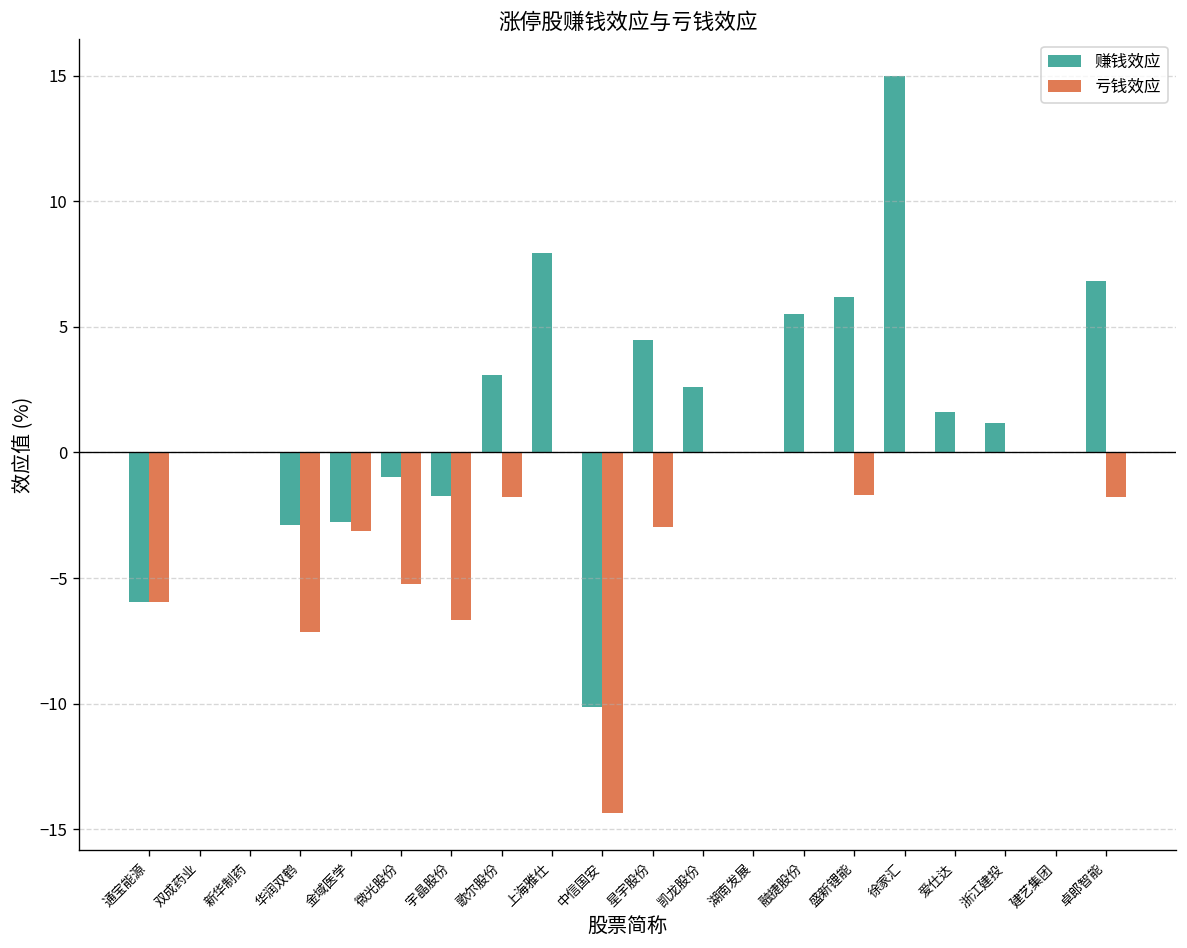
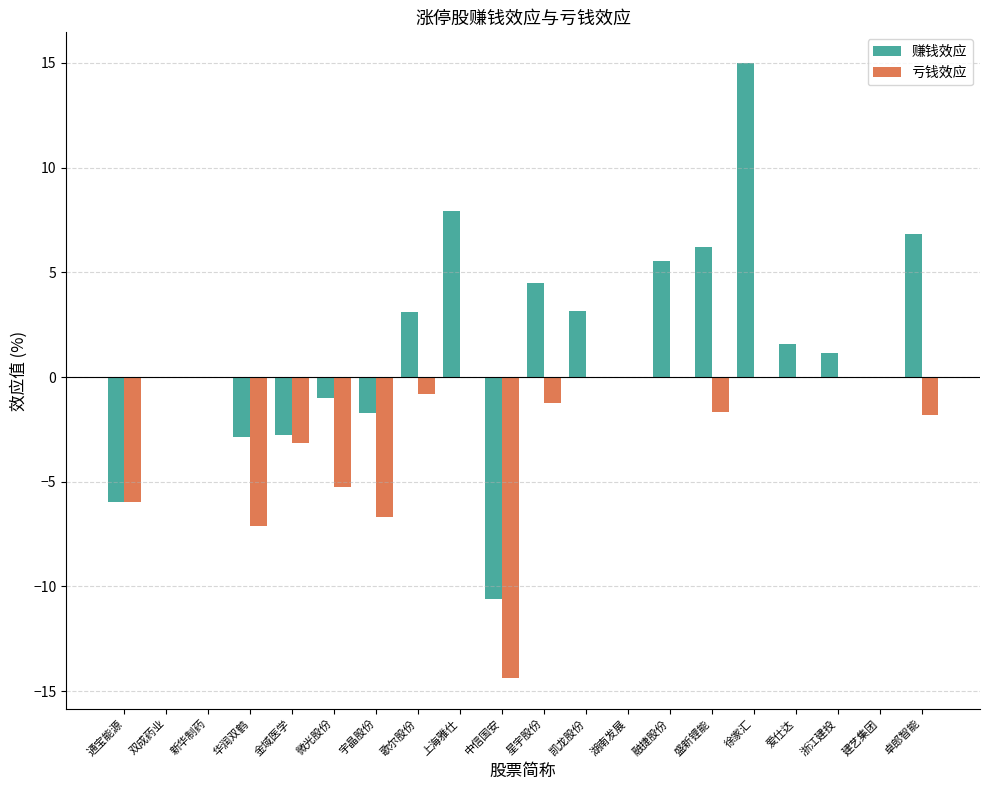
亏钱效应, 歌尔股份: -1.8 -> -0.8
赚钱效应, 中信国安: -10.1 -> -10.6
亏钱效应, 星宇股份: -3.0 -> -1.2
赚钱效应, 凯龙股份: 2.6 -> 3.2
